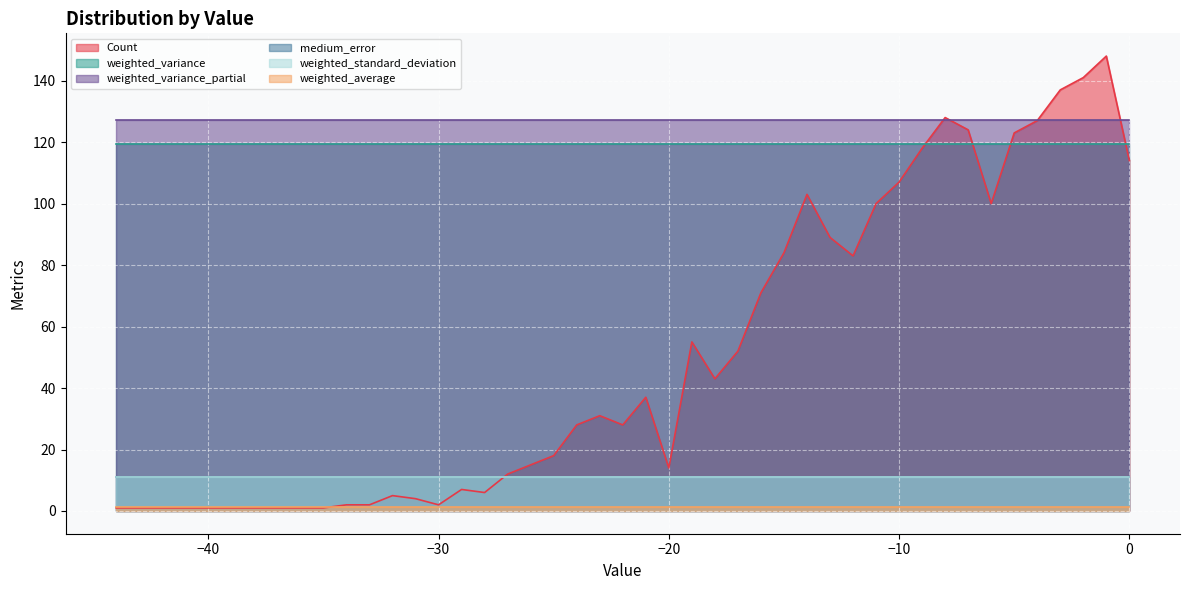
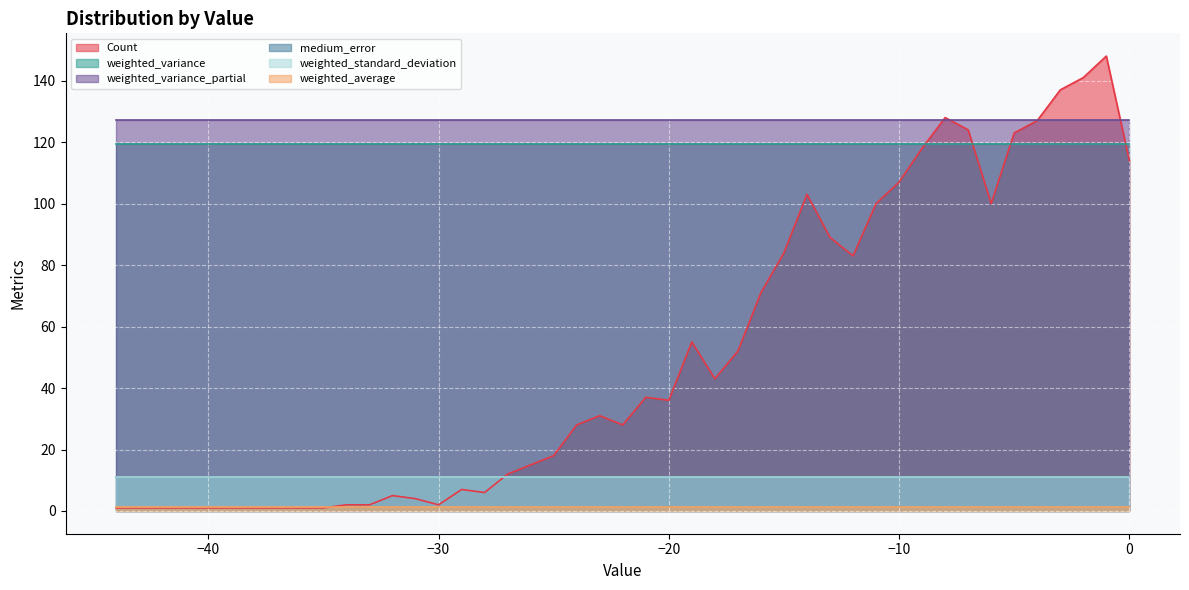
Count, −20: 14 -> 36
